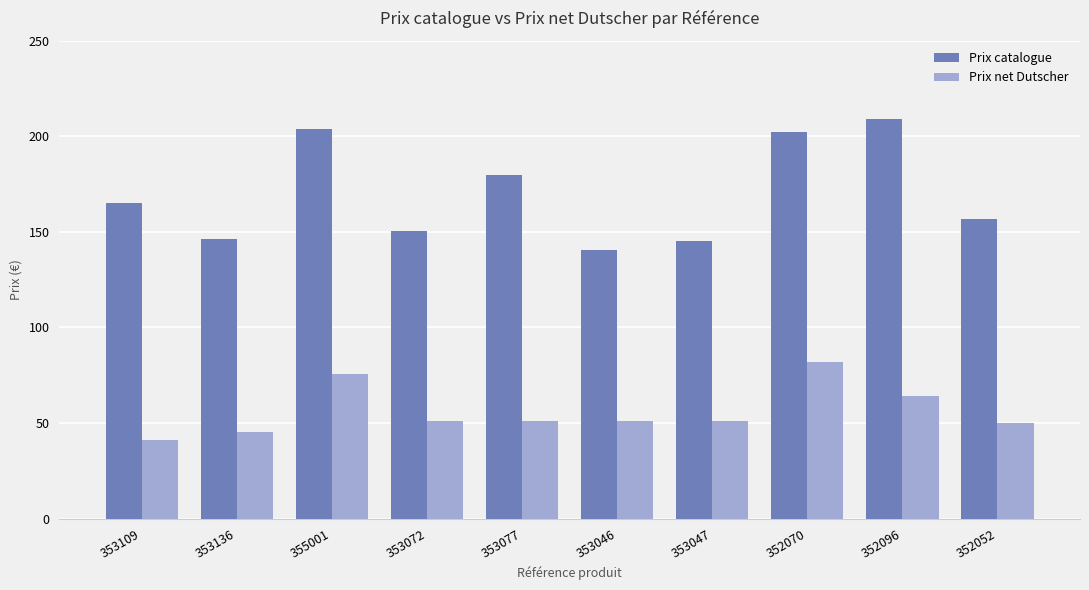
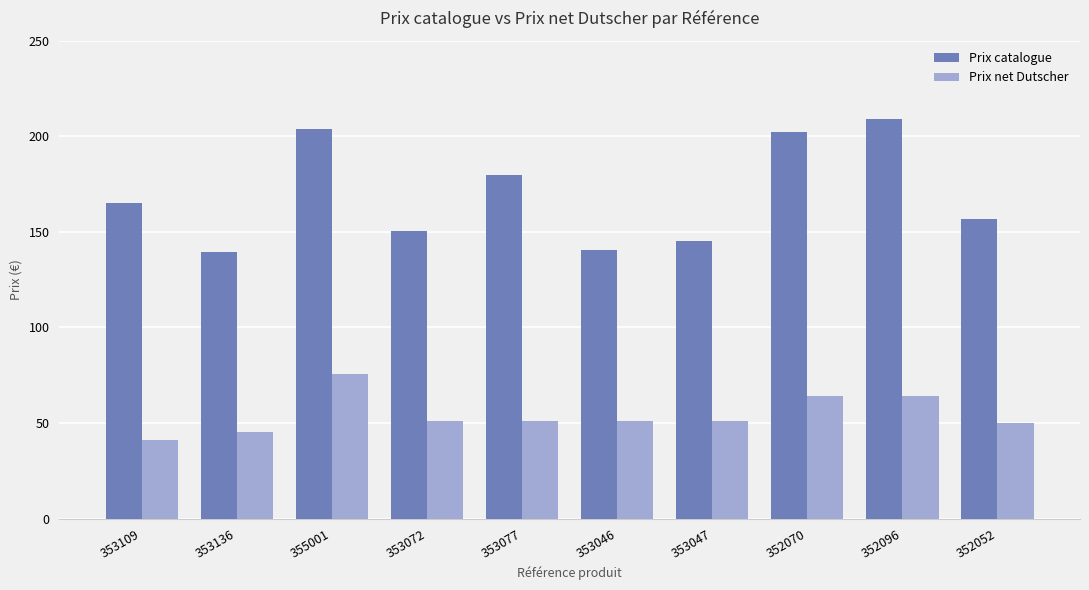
Prix catalogue, 353136: 146 -> 140
Prix net Dutscher, 352070: 82 -> 64
